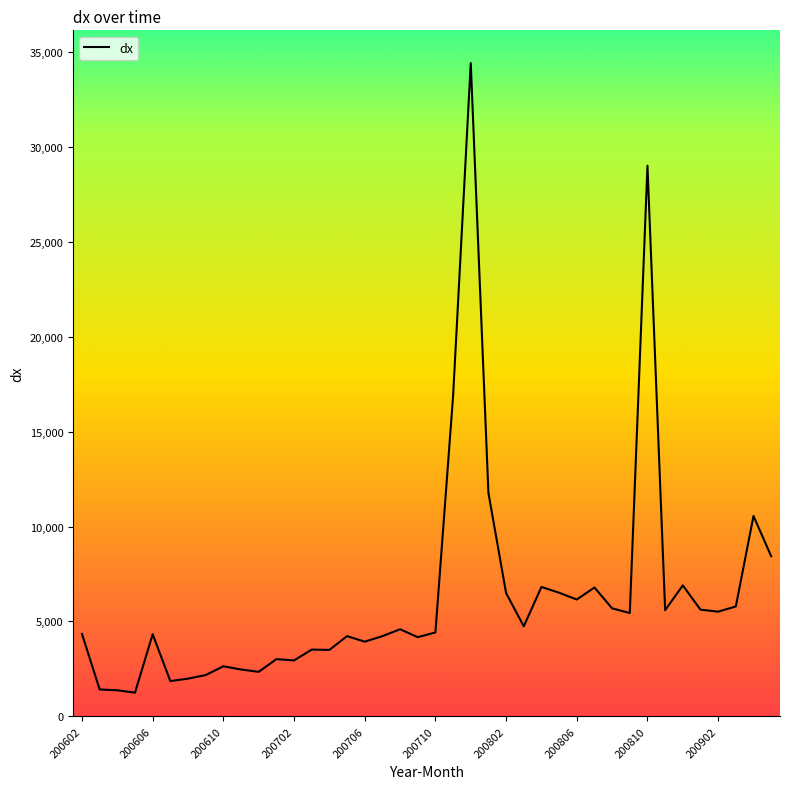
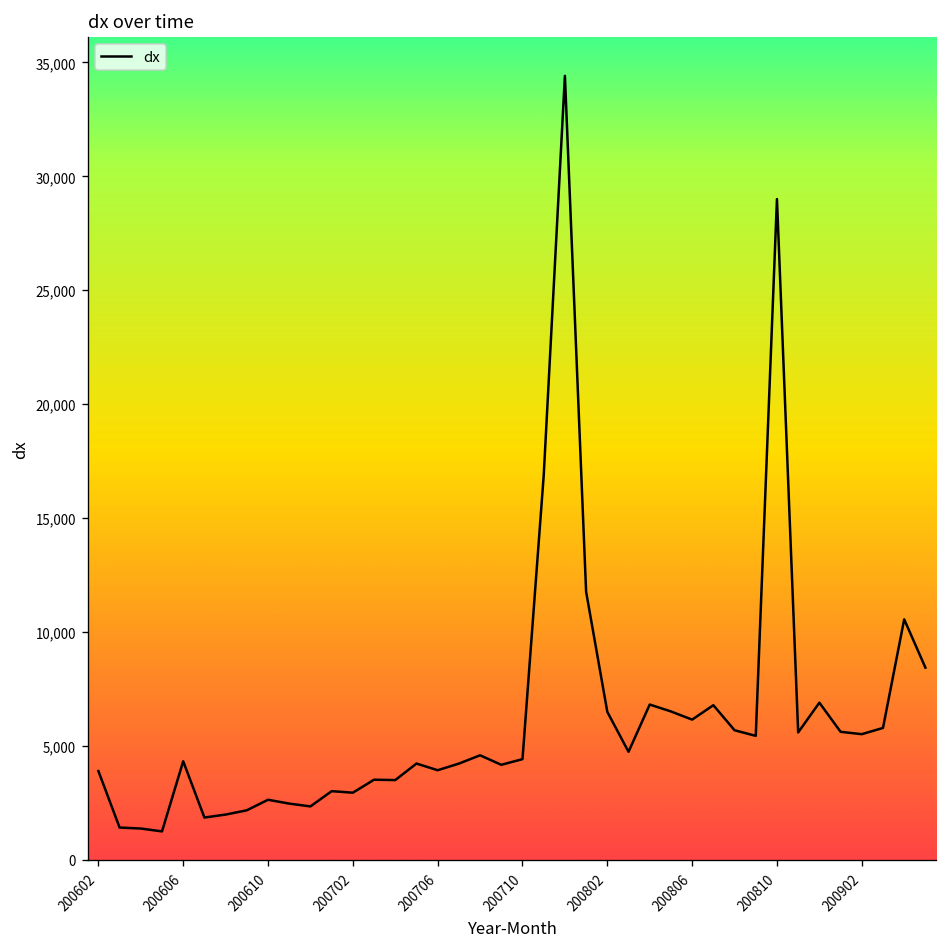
200602: 4,300 -> 3,900
